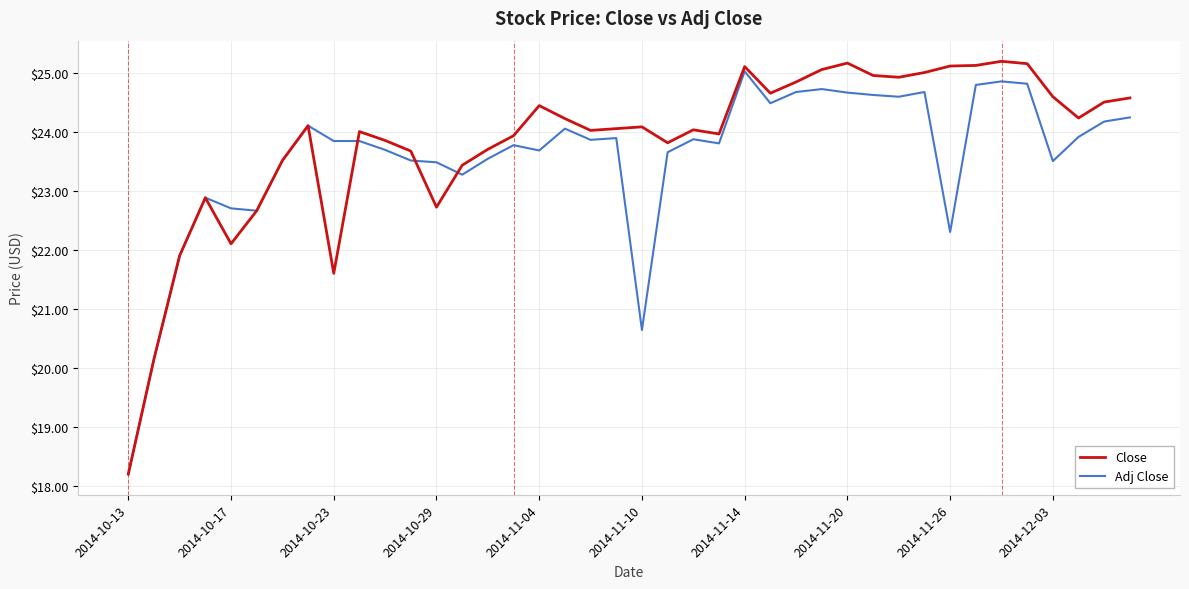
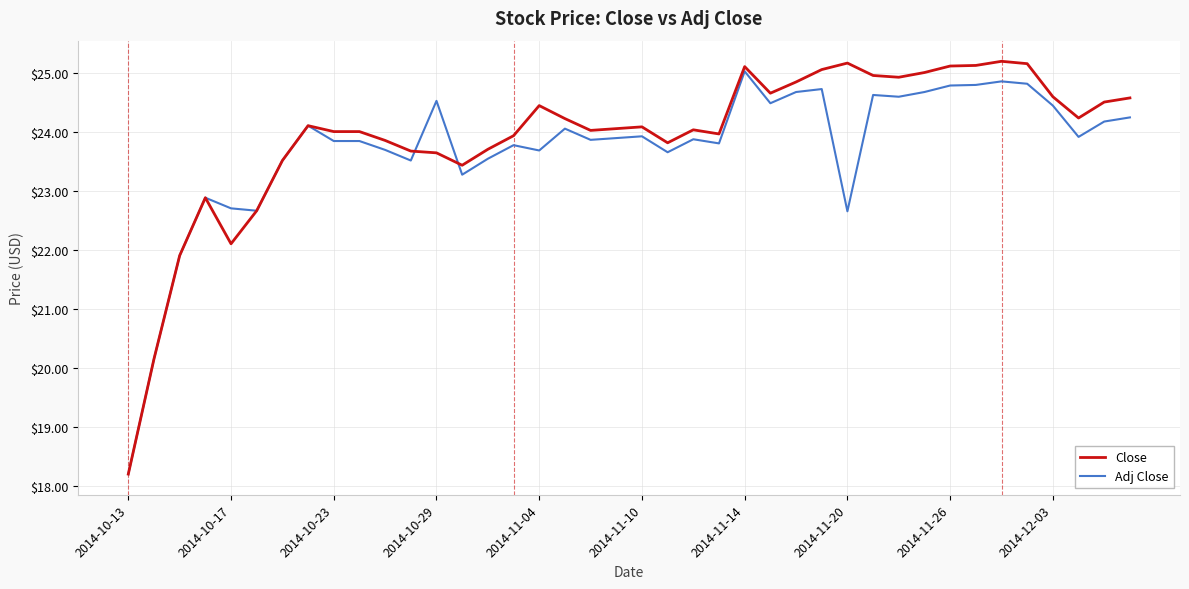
Close, 2014-10-23: $21.6 -> $24.0
Close, 2014-10-29: $22.7 -> $23.6
Adj Close, 2014-10-29: $23.5 -> $24.5
Adj Close, 2014-11-10: $20.6 -> $23.9
Adj Close, 2014-11-20: $24.7 -> $22.7
Adj Close, 2014-11-26: $22.3 -> $24.8
Adj Close, 2014-12-03: $23.5 -> $24.4
